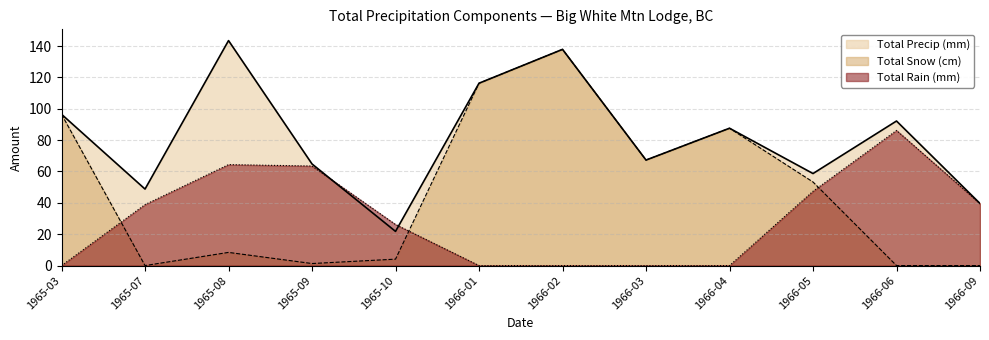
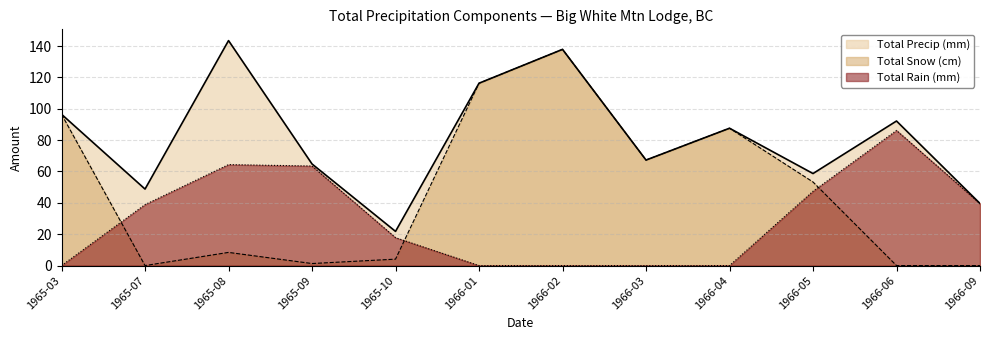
Total Rain (mm), 1965-10: 26 -> 18
